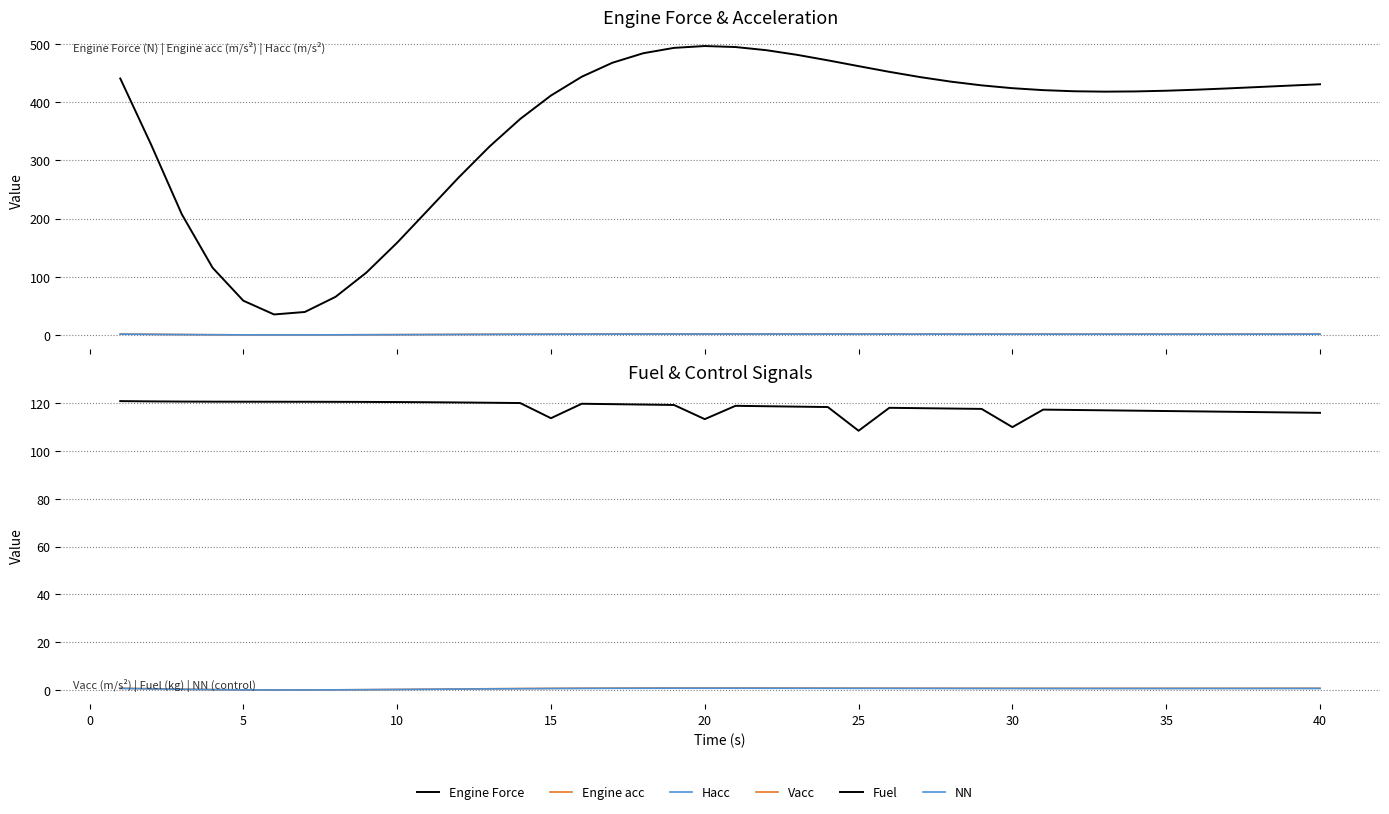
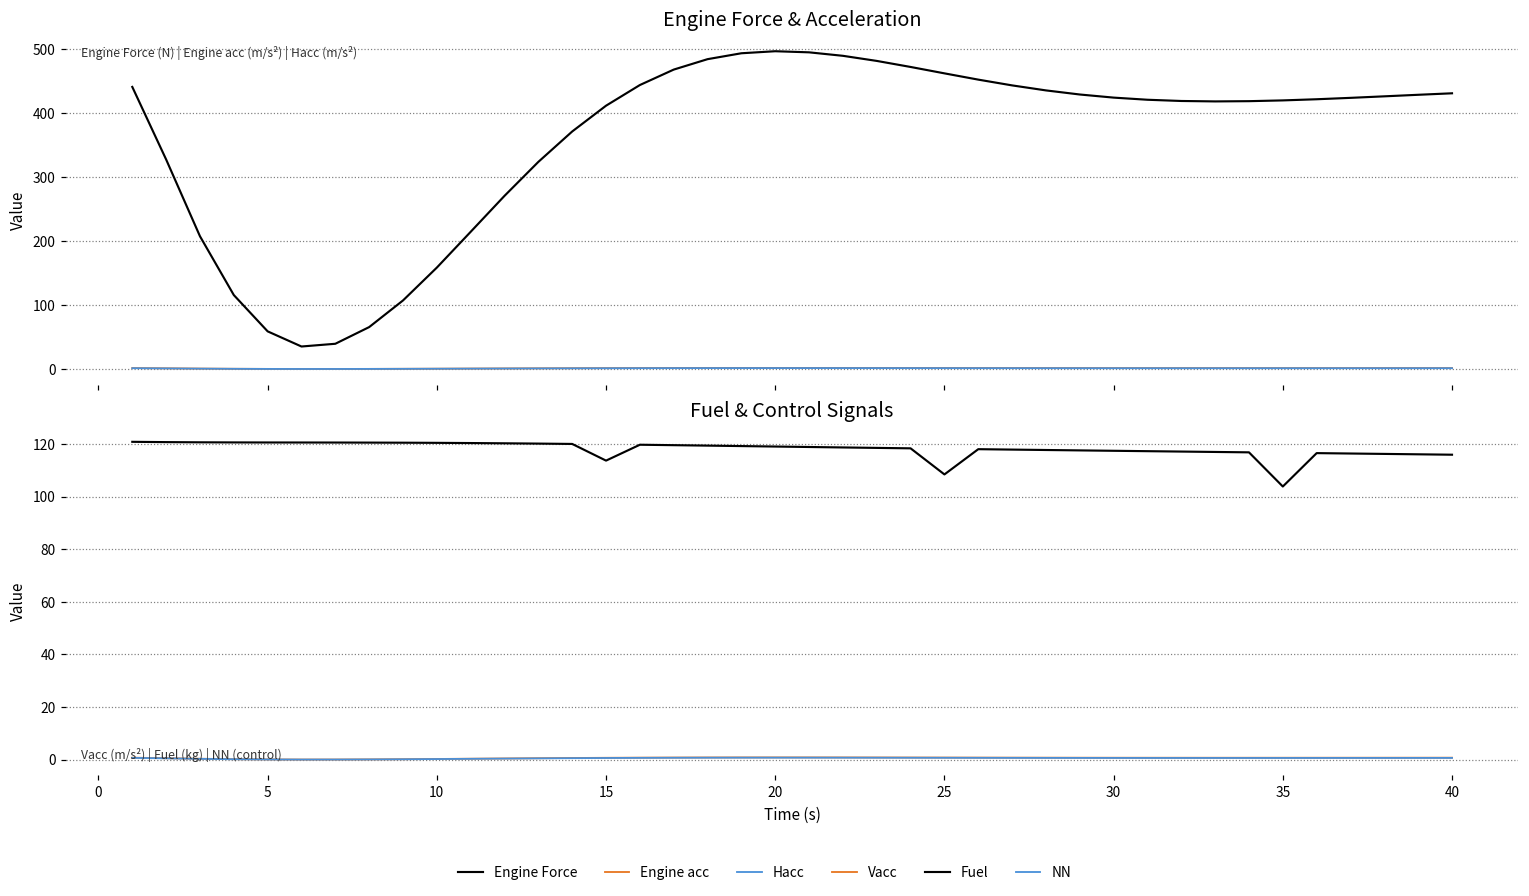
Fuel & Control Signals, Fuel, 20: 113 -> 119
Fuel & Control Signals, Fuel, 30: 110 -> 117
Fuel & Control Signals, Fuel, 35: 117 -> 104
